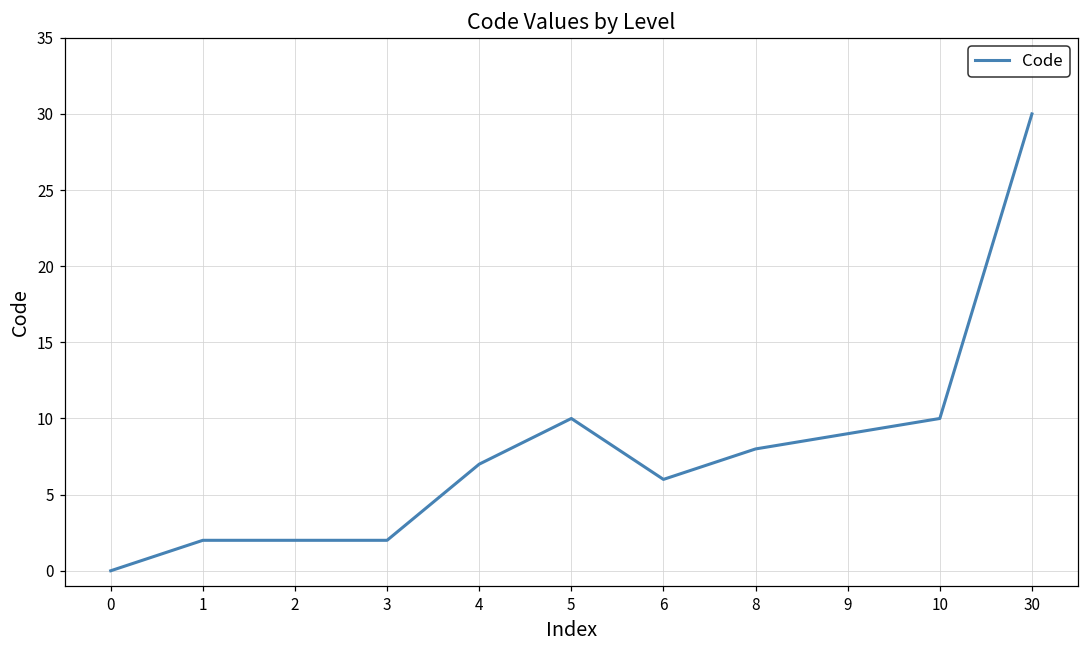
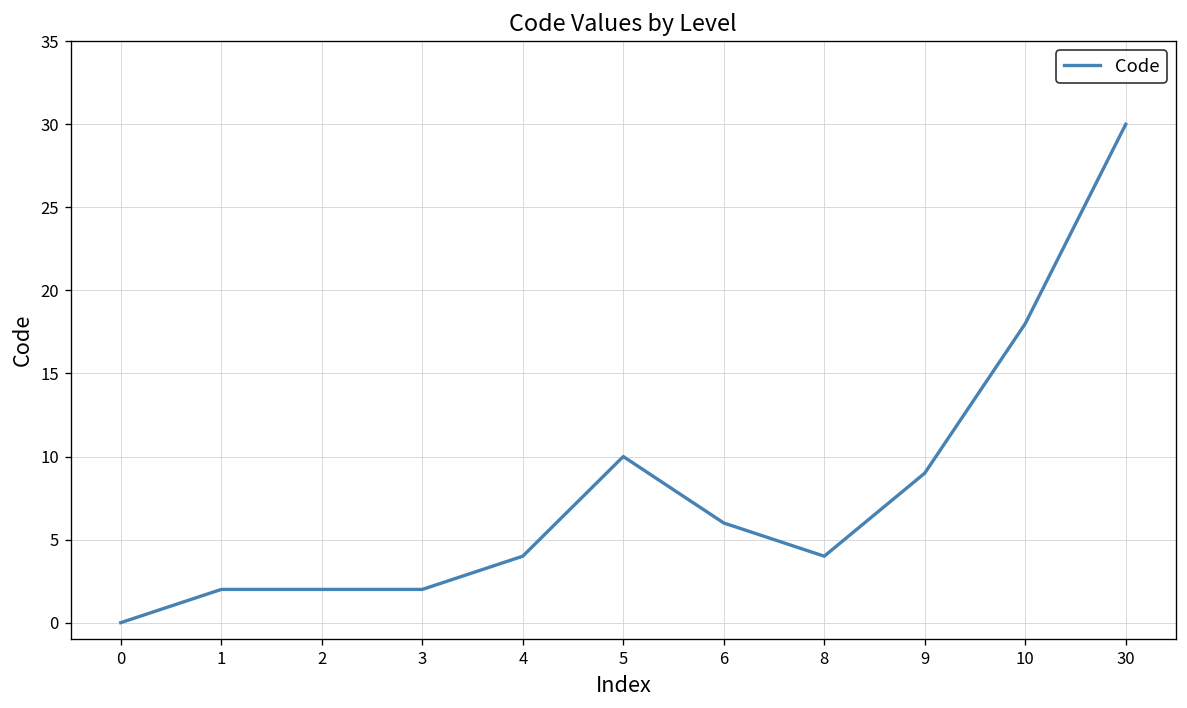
4: 7 -> 4
8: 8 -> 4
10: 10 -> 18
